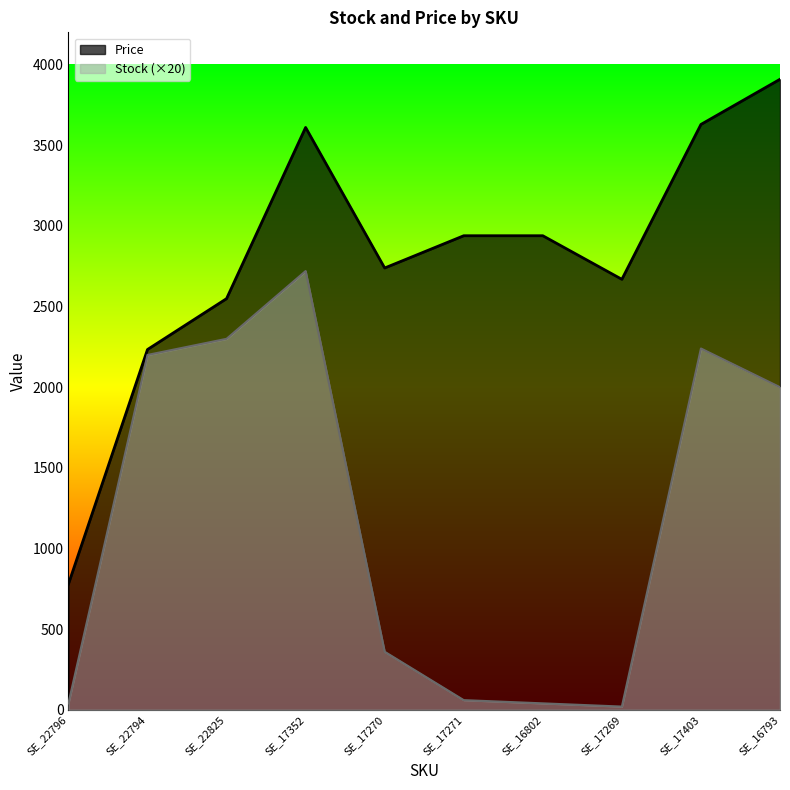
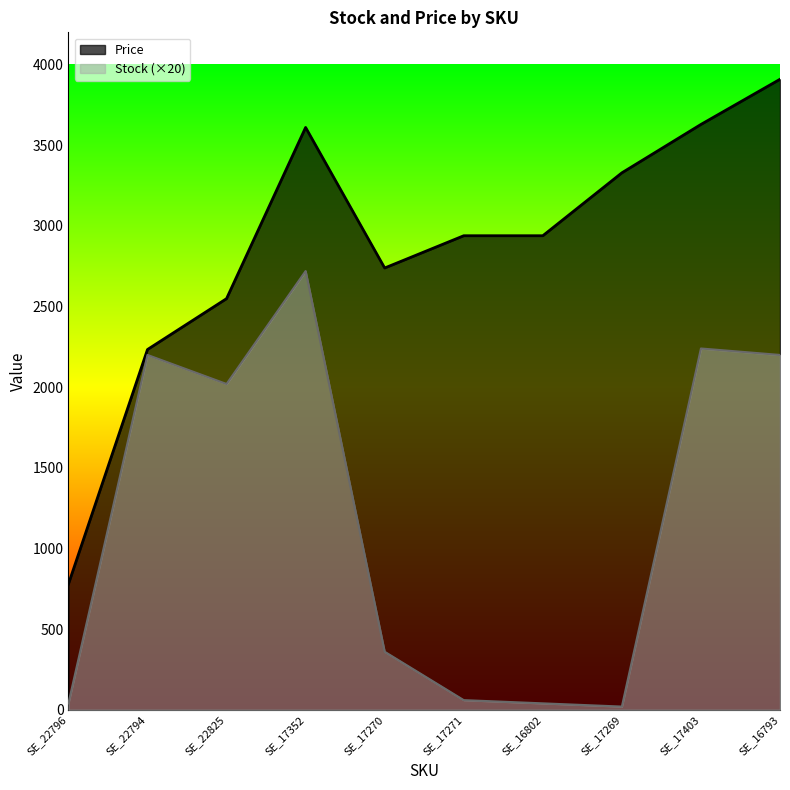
Stock (×20), SE_22825: 2300 -> 2020
Price, SE_17269: 2670 -> 3330
Stock (×20), SE_16793: 2000 -> 2200
